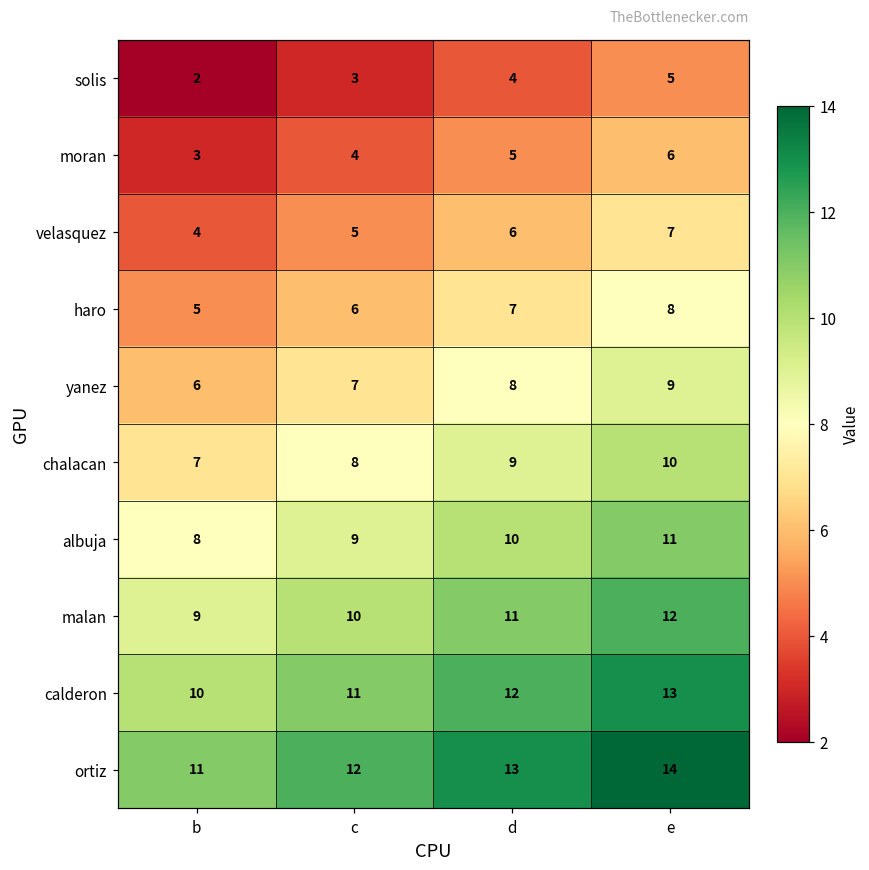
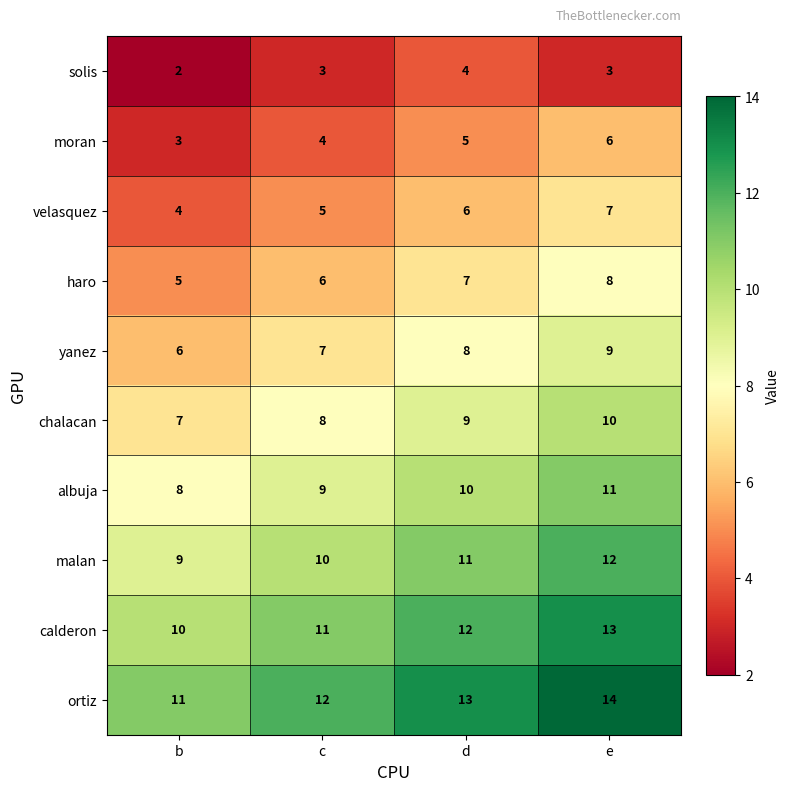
solis, e: 5 -> 3
